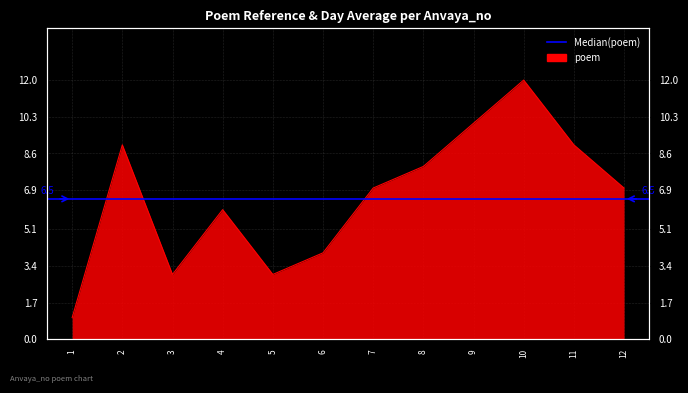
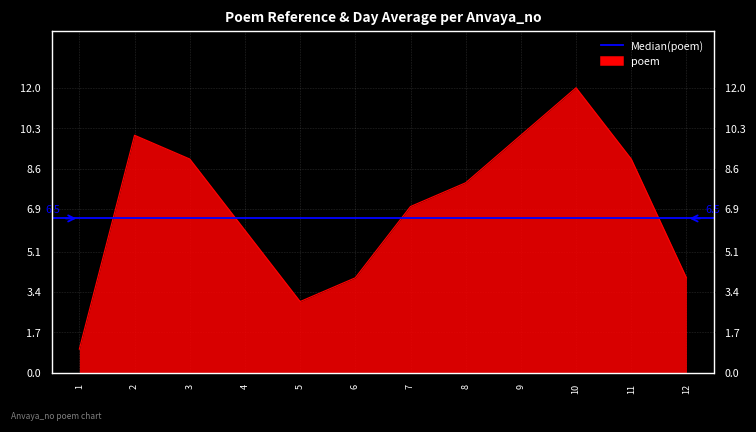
2: 9 -> 10
3: 3 -> 9
12: 7 -> 4
